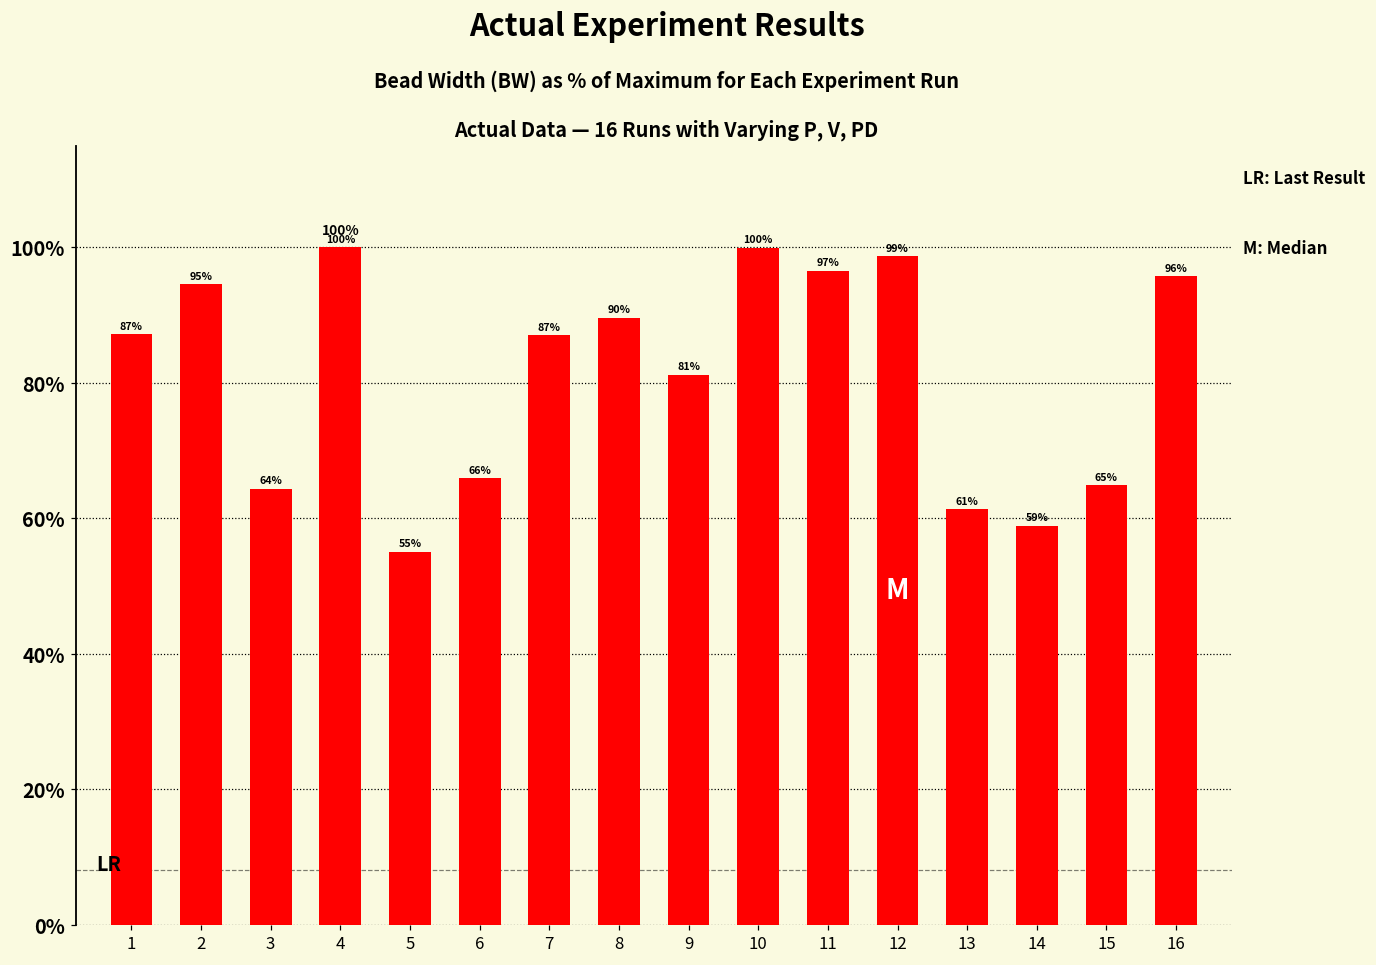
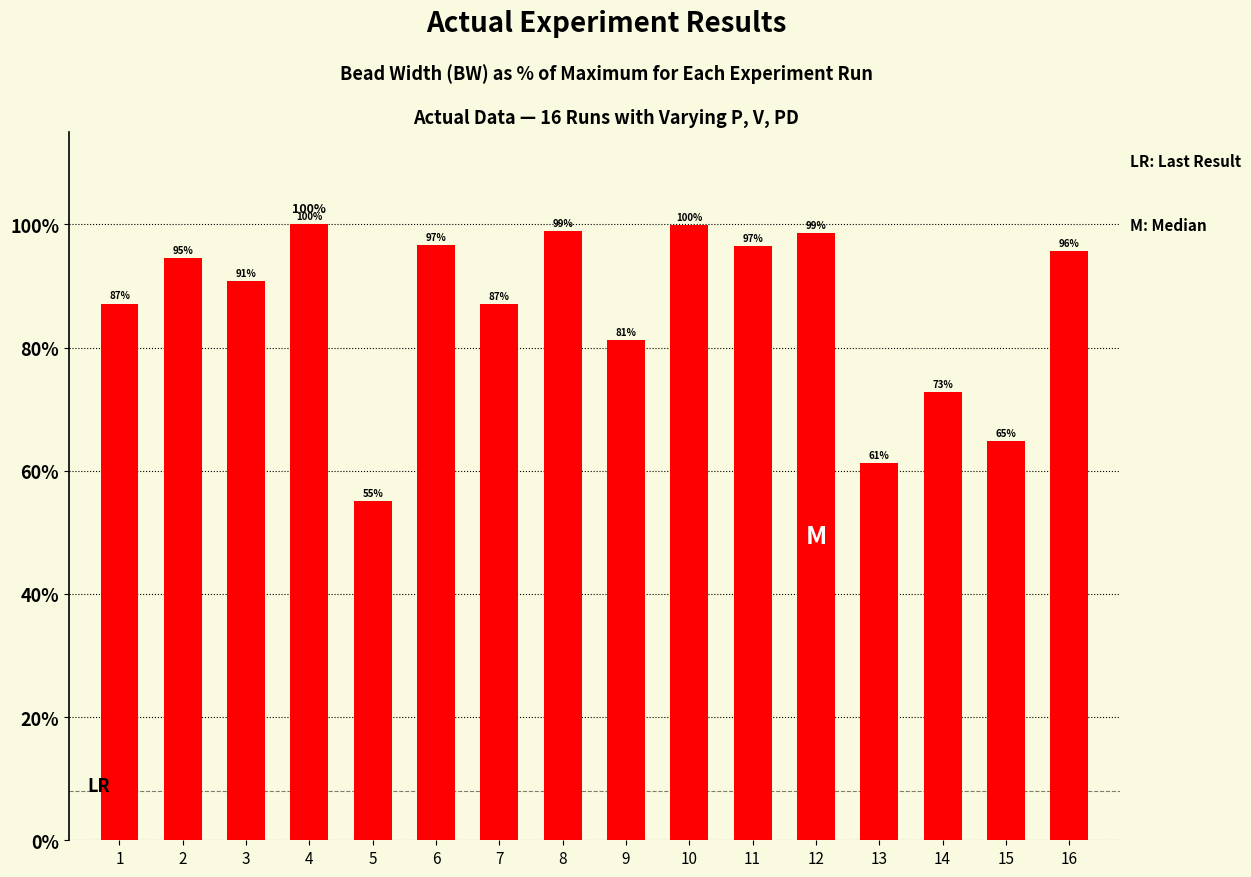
3: 64% -> 91%
6: 66% -> 97%
8: 90% -> 99%
14: 59% -> 73%
